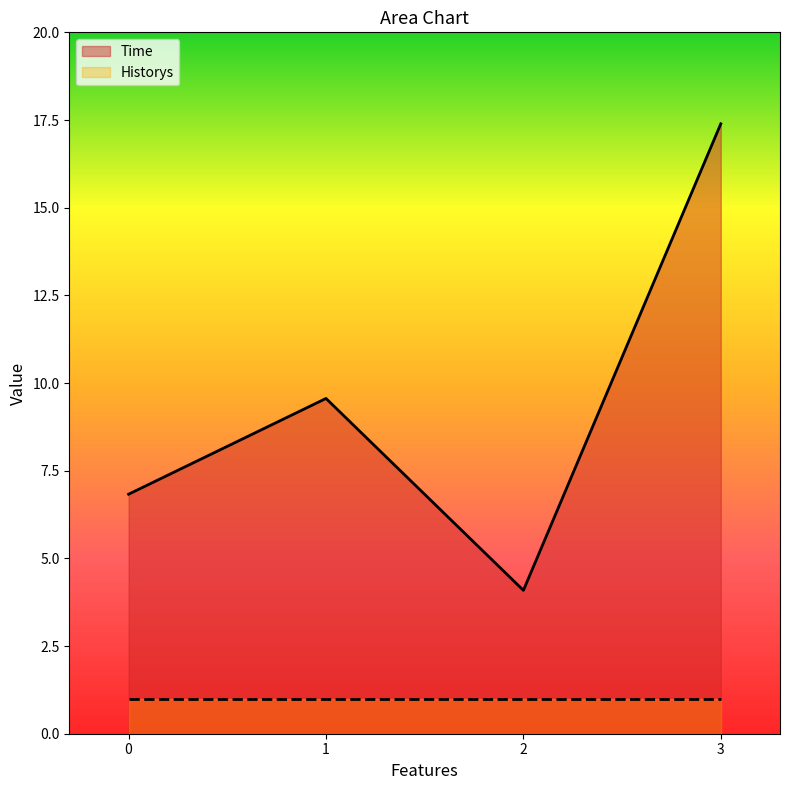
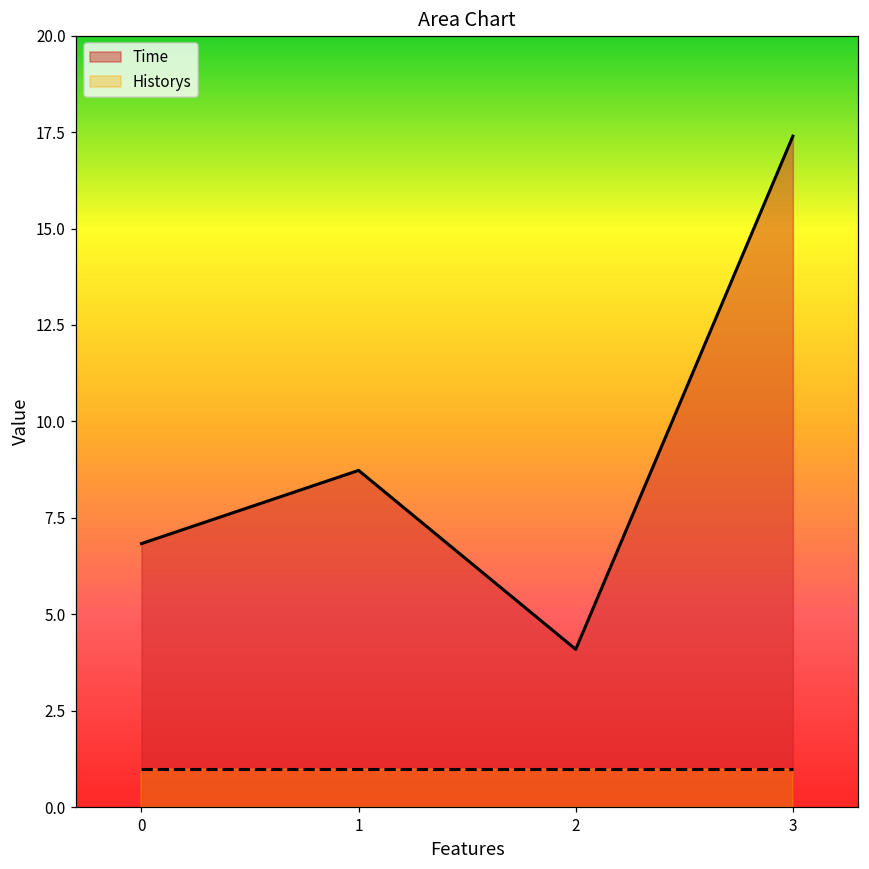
Time, 1: 9.6 -> 8.7
